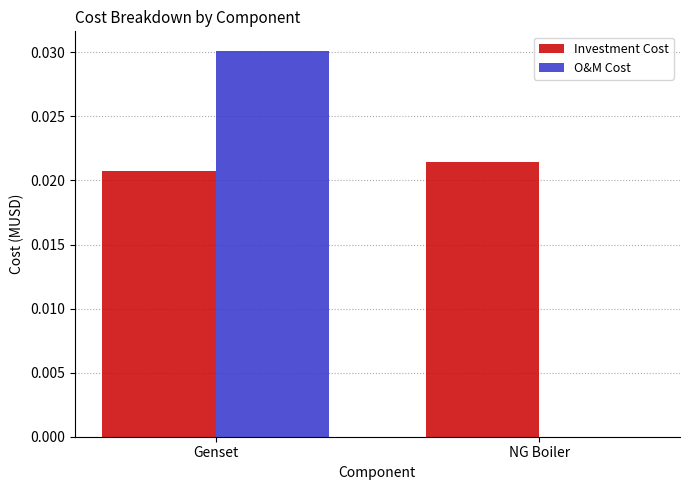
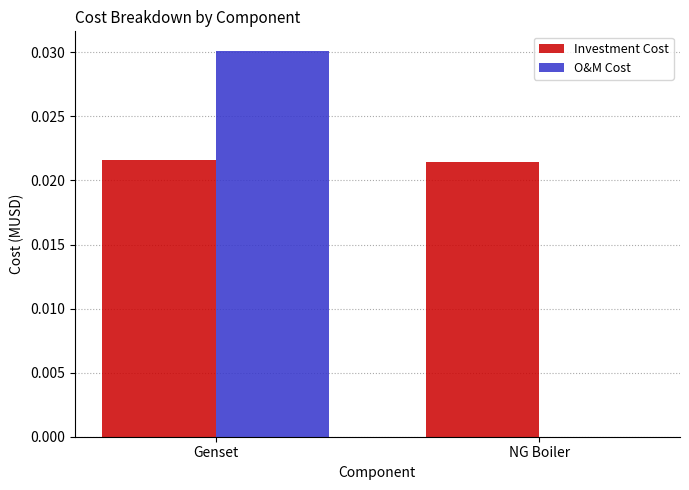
Investment Cost, Genset: 0.0207 -> 0.0216
